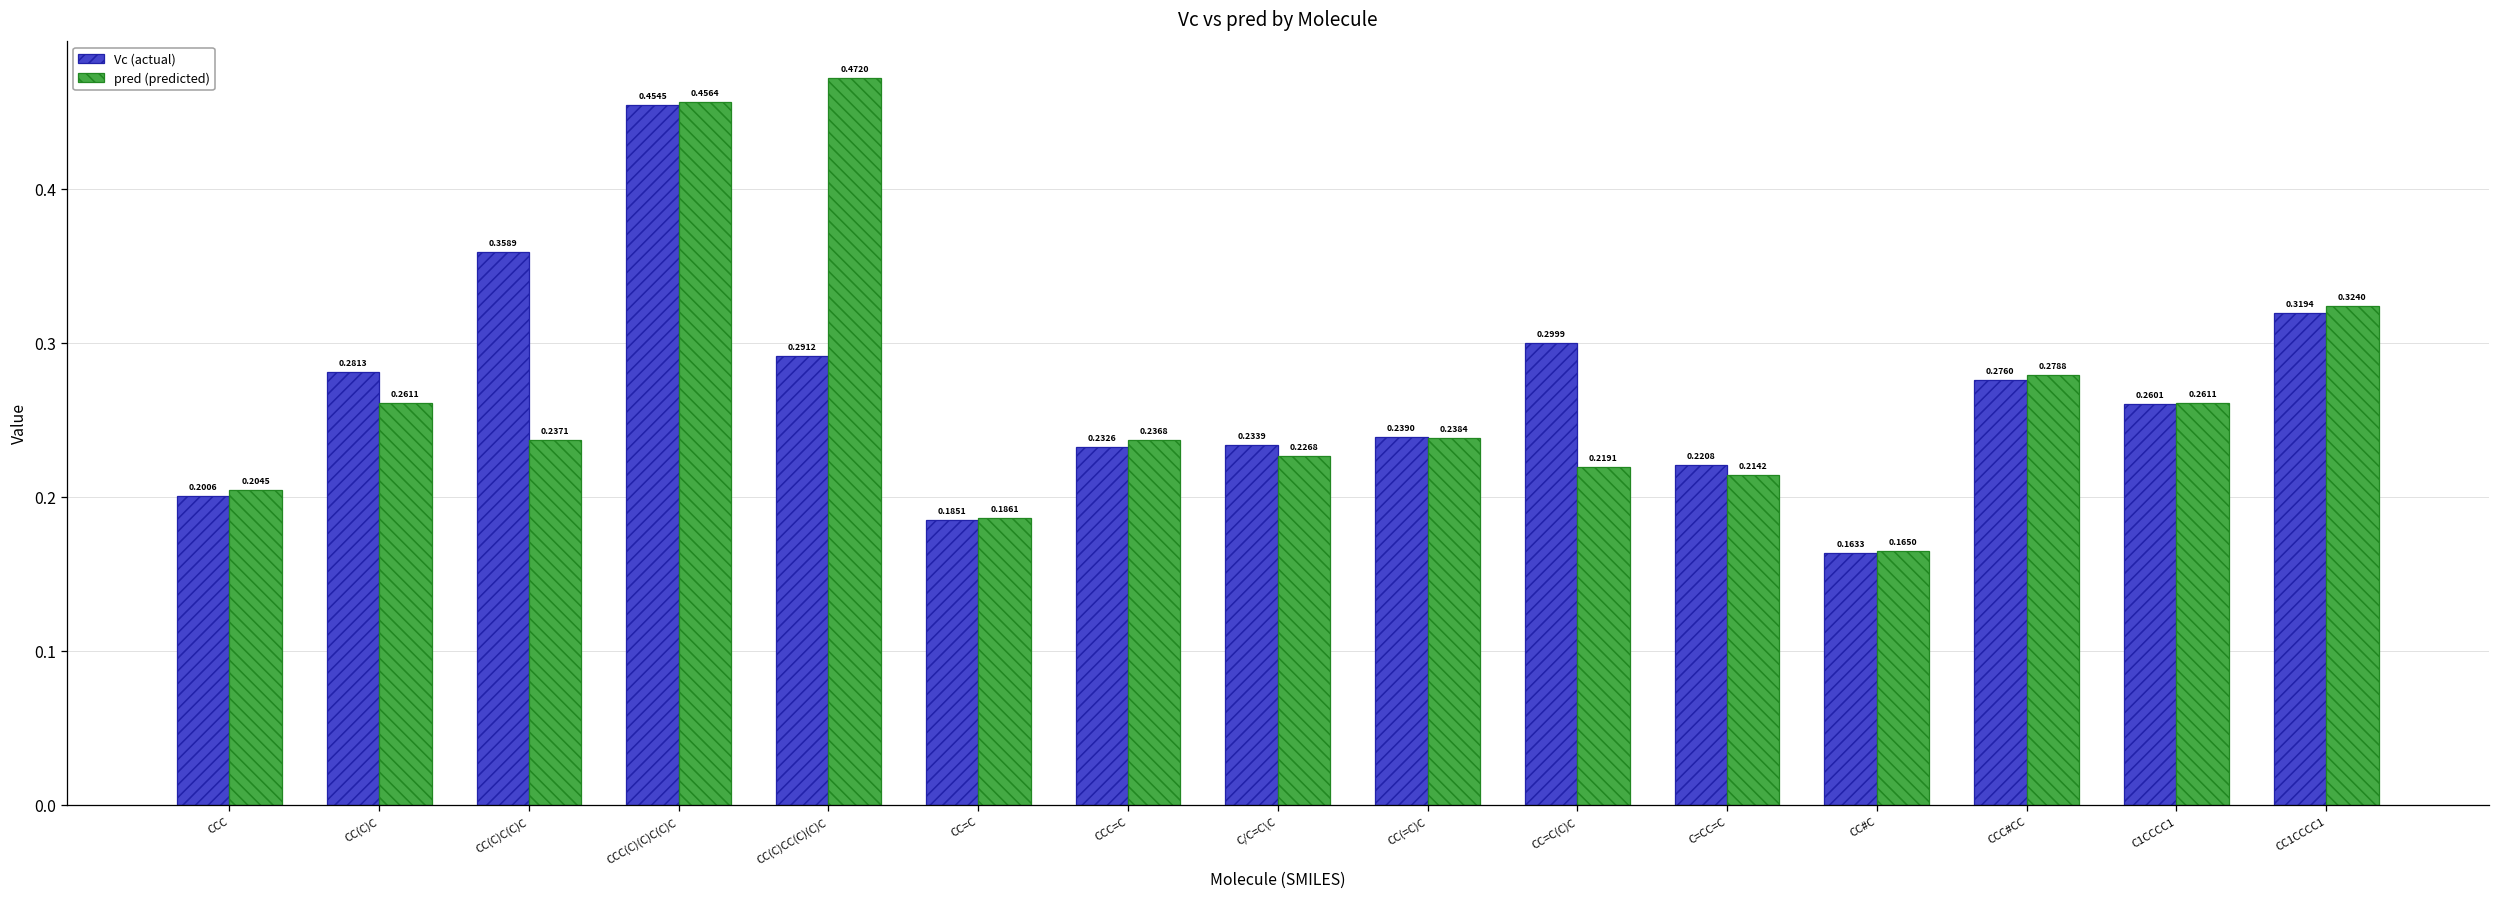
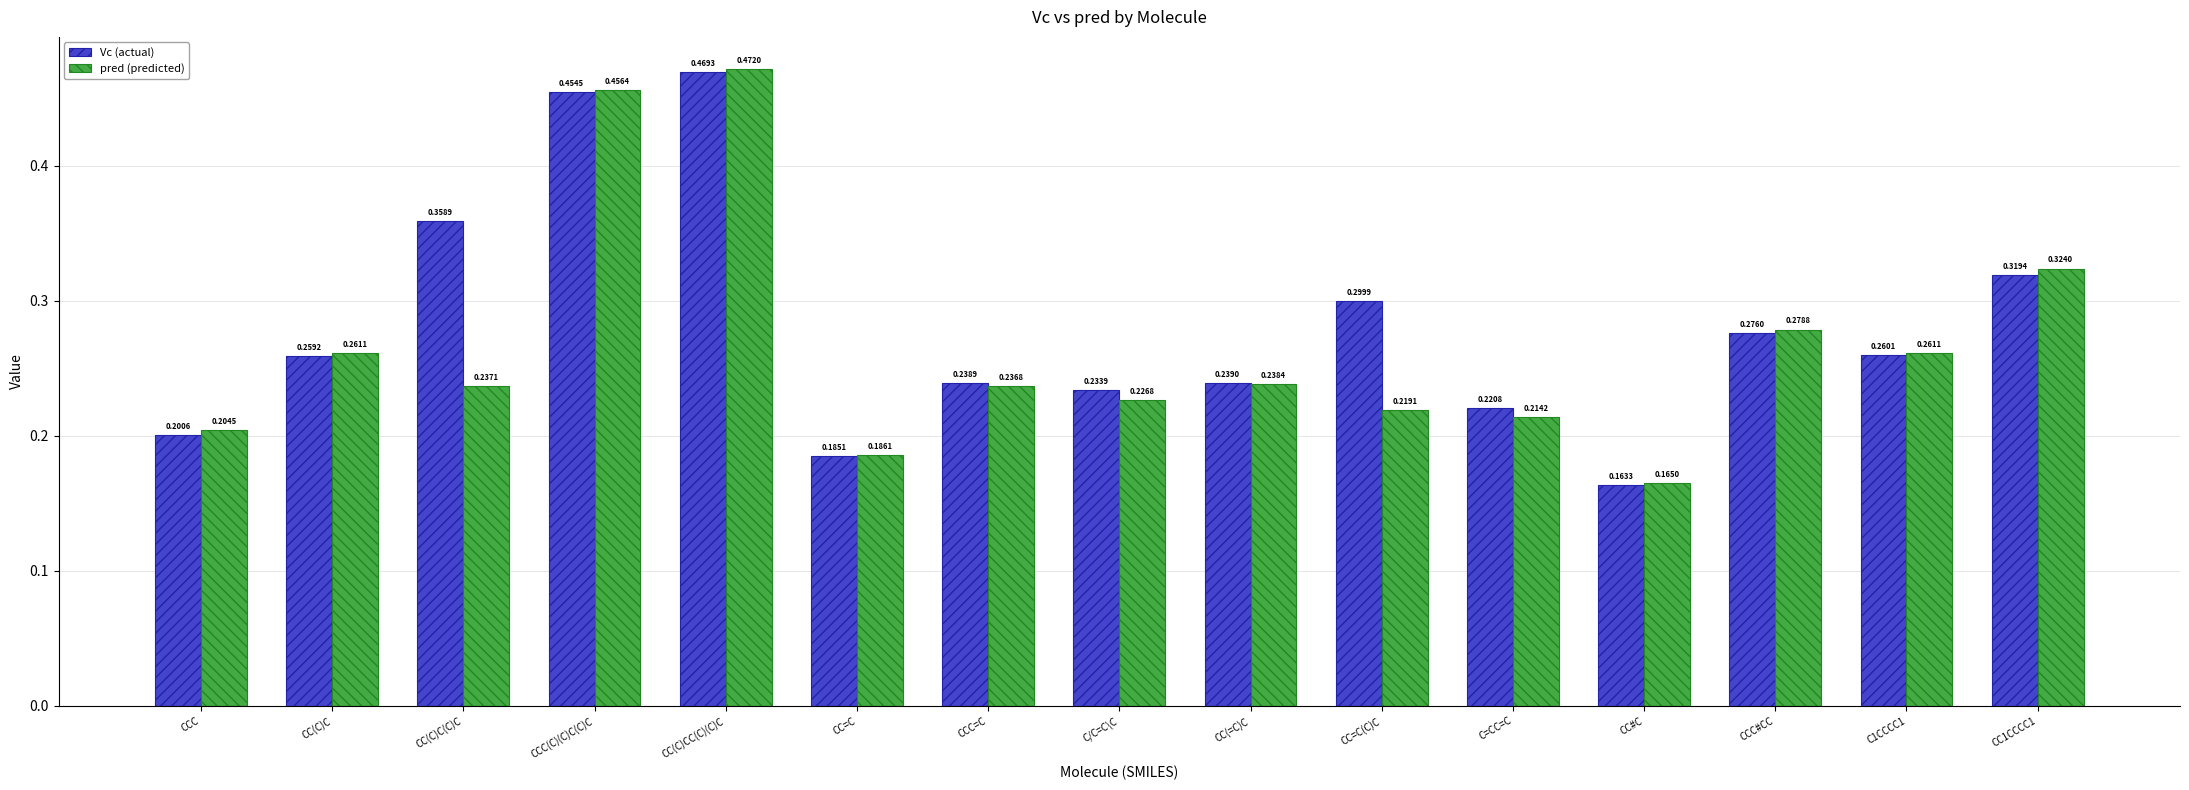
Vc (actual), CC(C)C: 0.2813 -> 0.2592
Vc (actual), CC(C)CC(C)(C)C: 0.2912 -> 0.4693
Vc (actual), CCC=C: 0.2326 -> 0.2389
